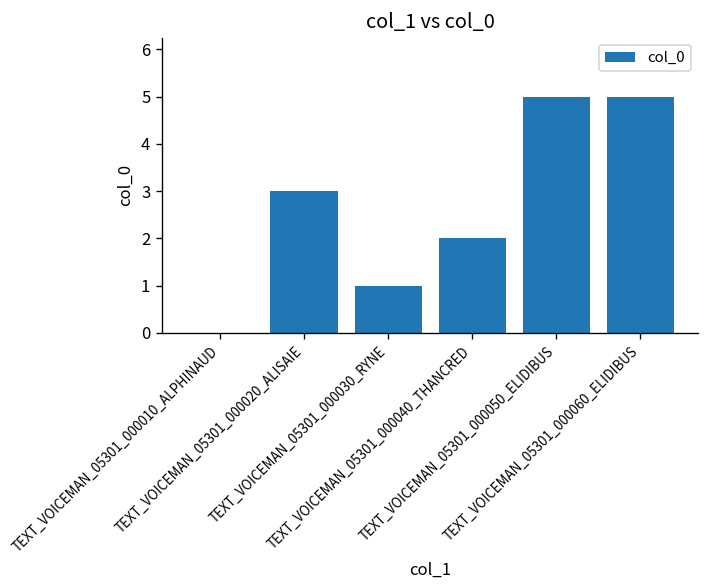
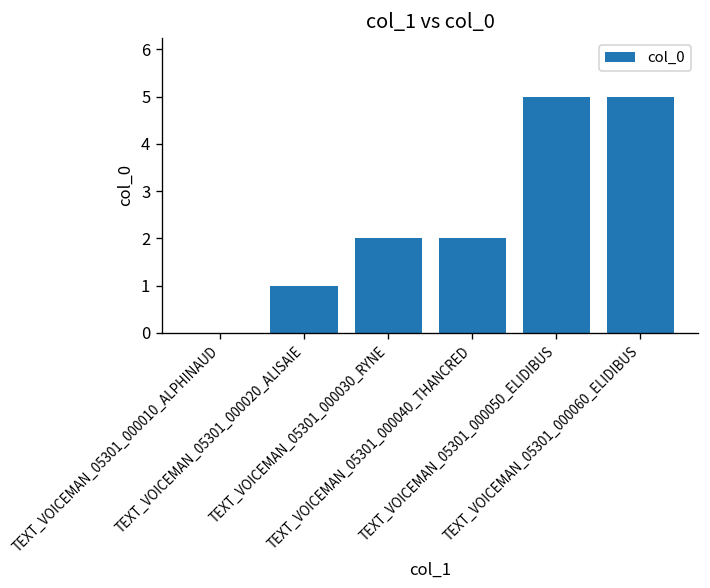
TEXT_VOICEMAN_05301_000020_ALISAIE: 3 -> 1
TEXT_VOICEMAN_05301_000030_RYNE: 1 -> 2
